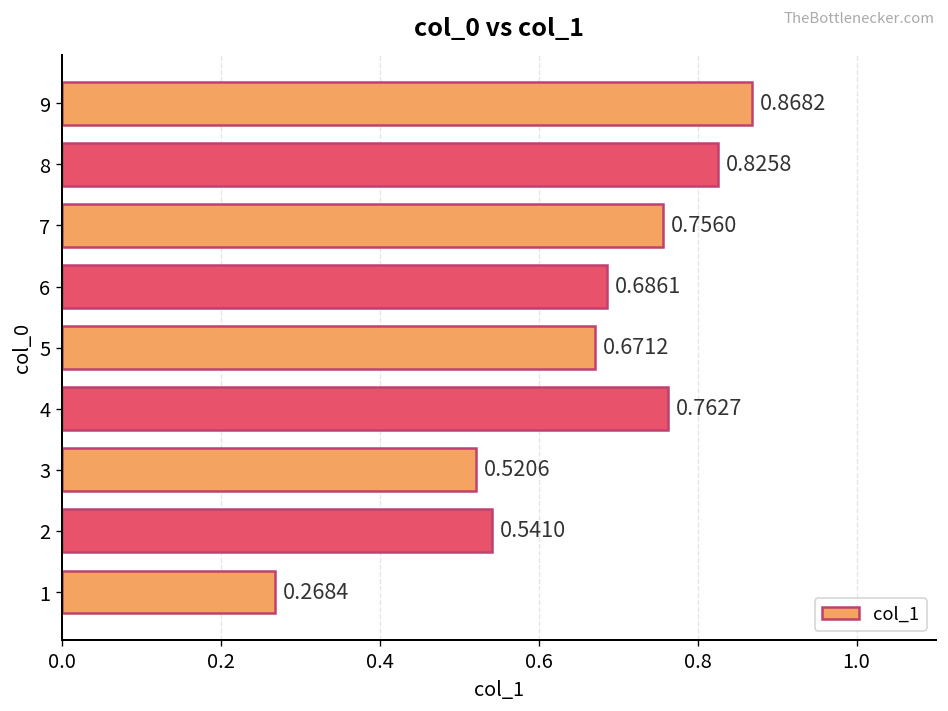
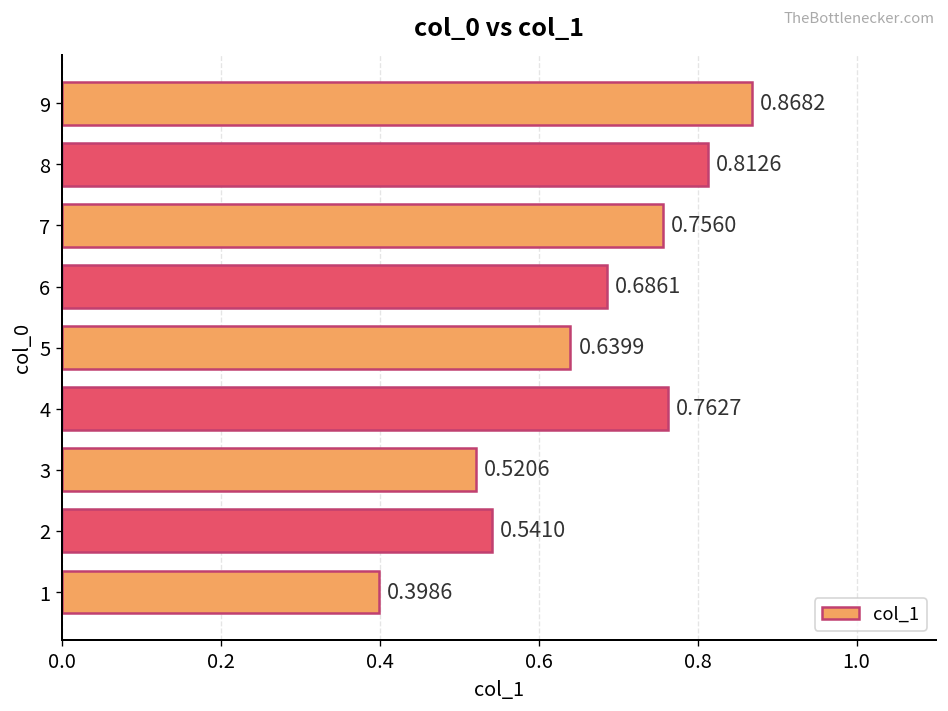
8: 0.8258 -> 0.8126
5: 0.6712 -> 0.6399
1: 0.2684 -> 0.3986
